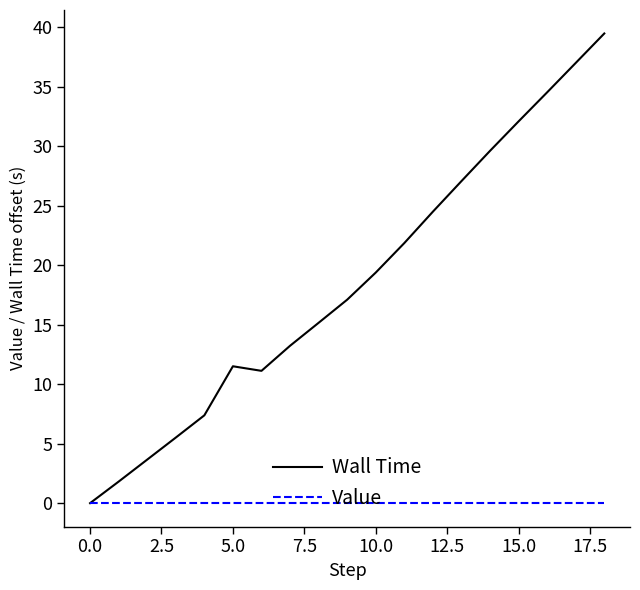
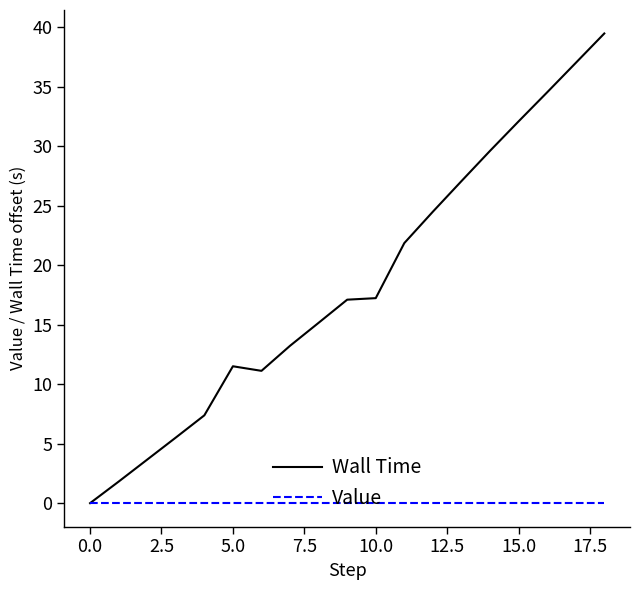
Wall Time, 10.0: 19.4 -> 17.2
